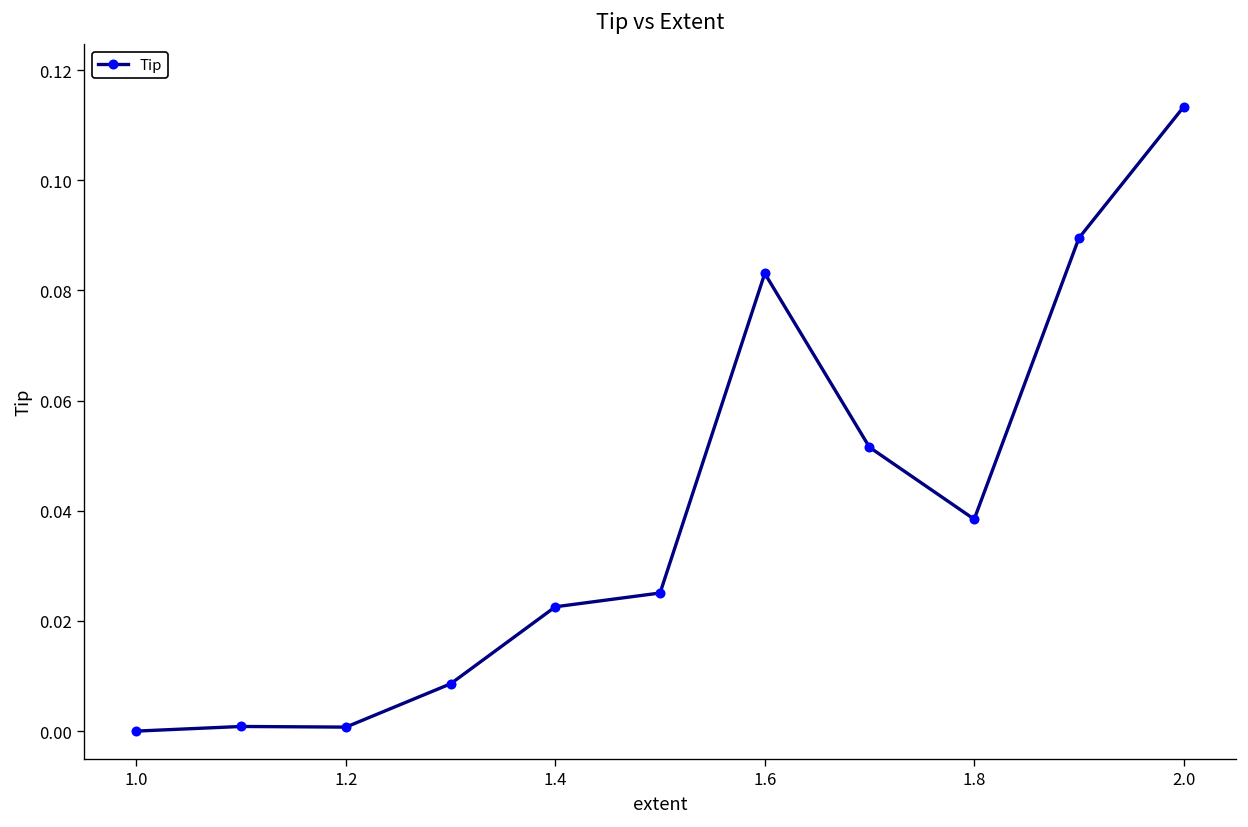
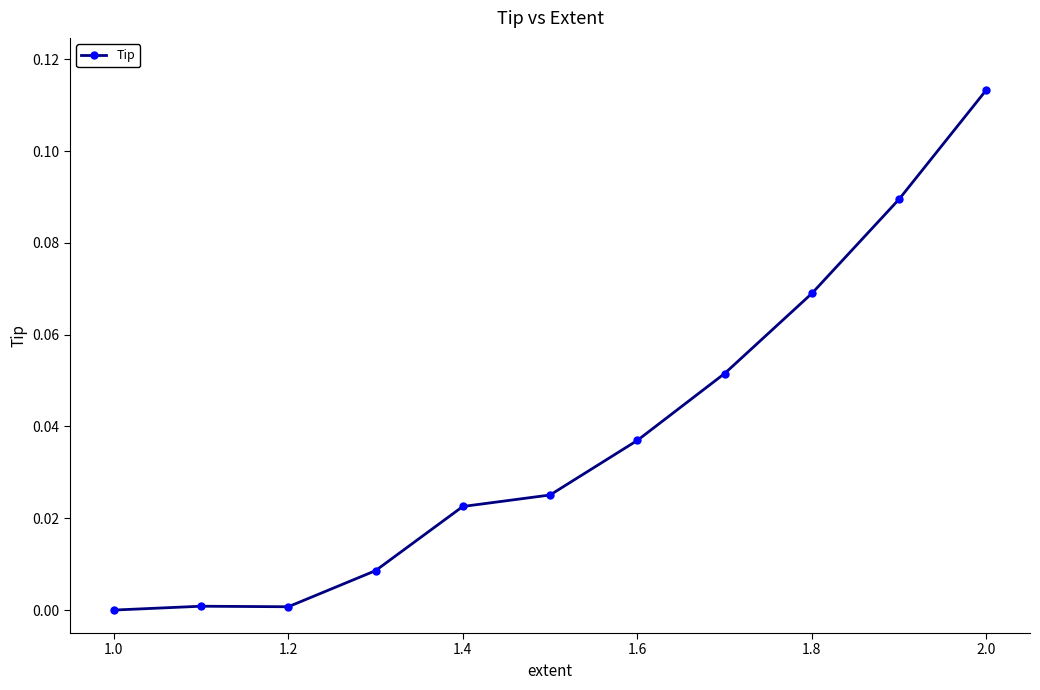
1.6: 0.083 -> 0.037
1.8: 0.038 -> 0.069
